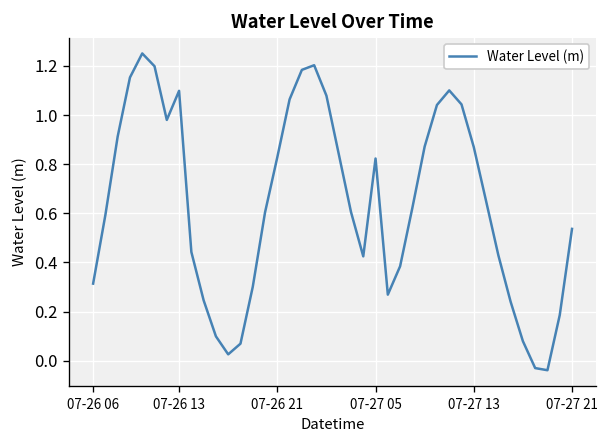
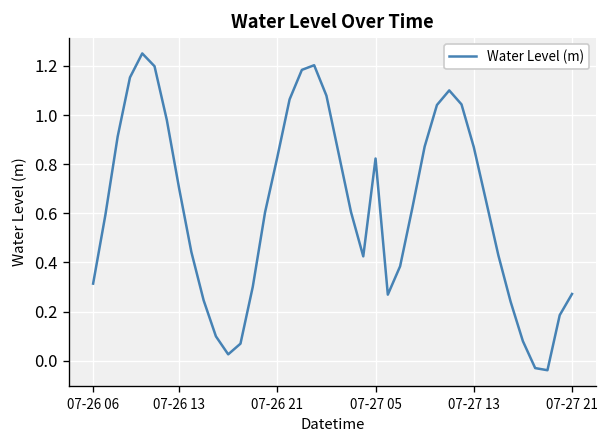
07-26 13: 1.10 -> 0.70
07-27 21: 0.54 -> 0.27
